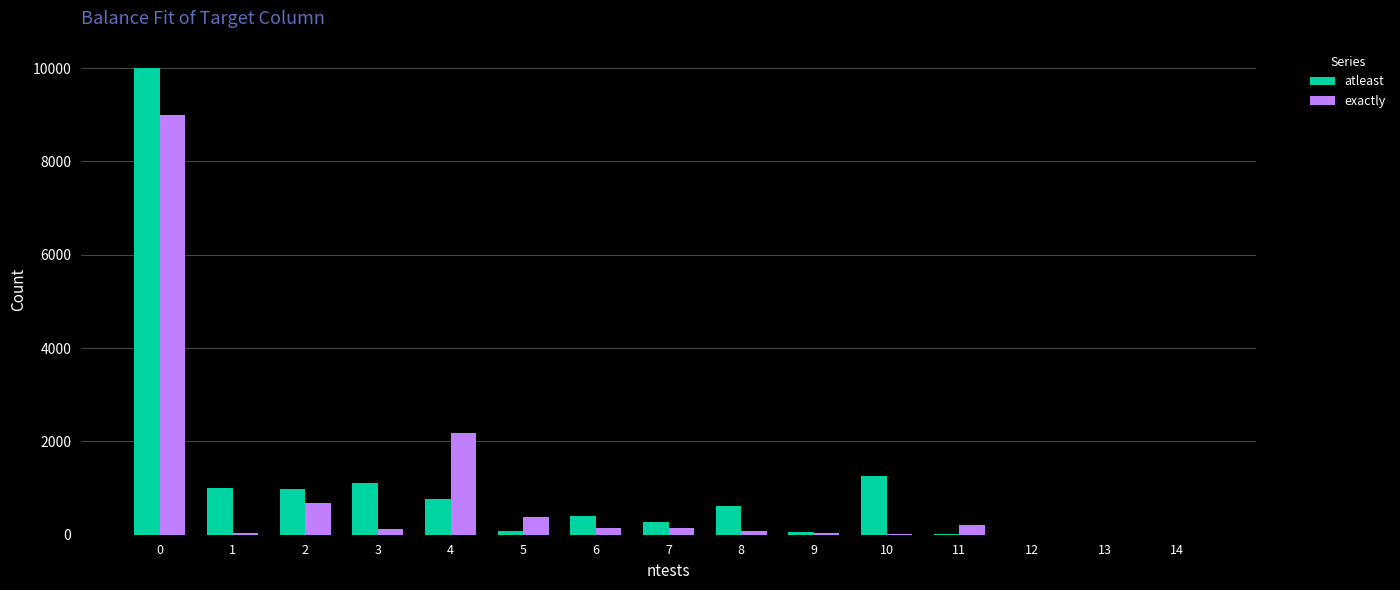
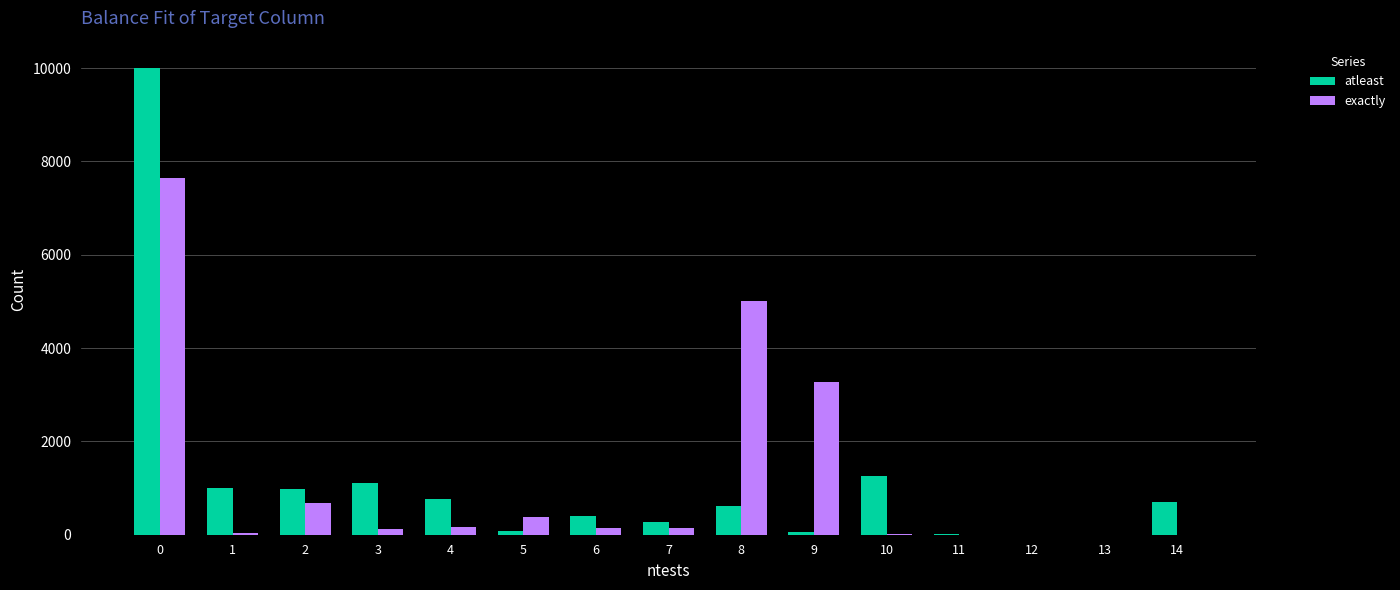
exactly, 0: 9000 -> 7600
exactly, 4: 2200 -> 200
exactly, 8: 100 -> 5000
exactly, 9: 0 -> 3300
exactly, 11: 200 -> 0
atleast, 14: 0 -> 700
